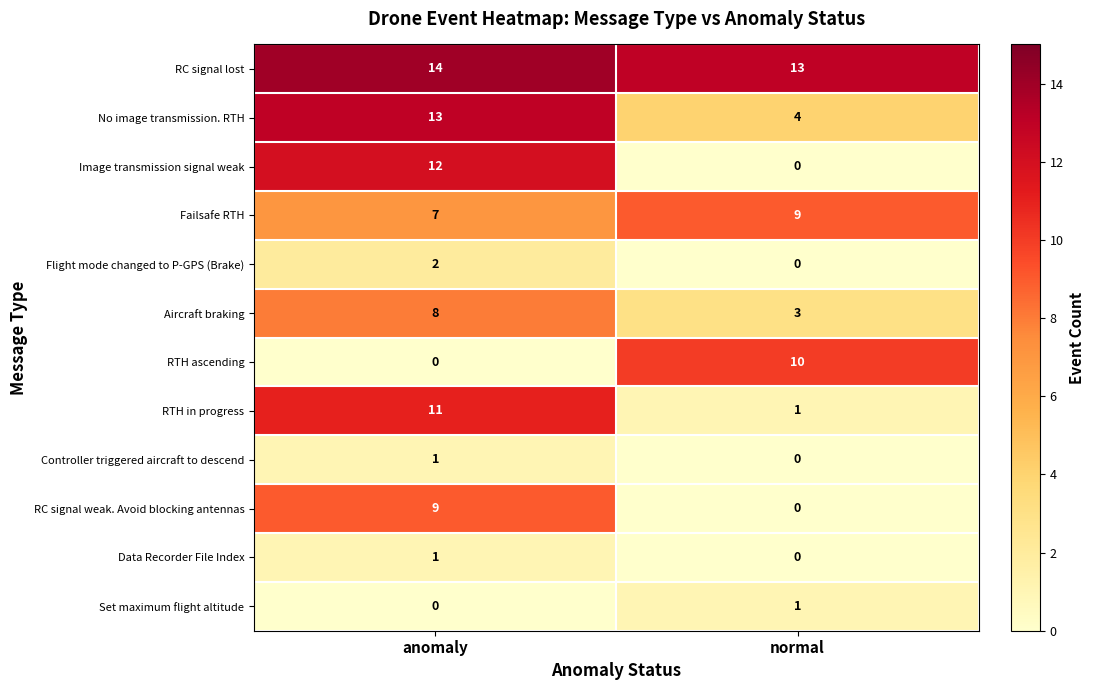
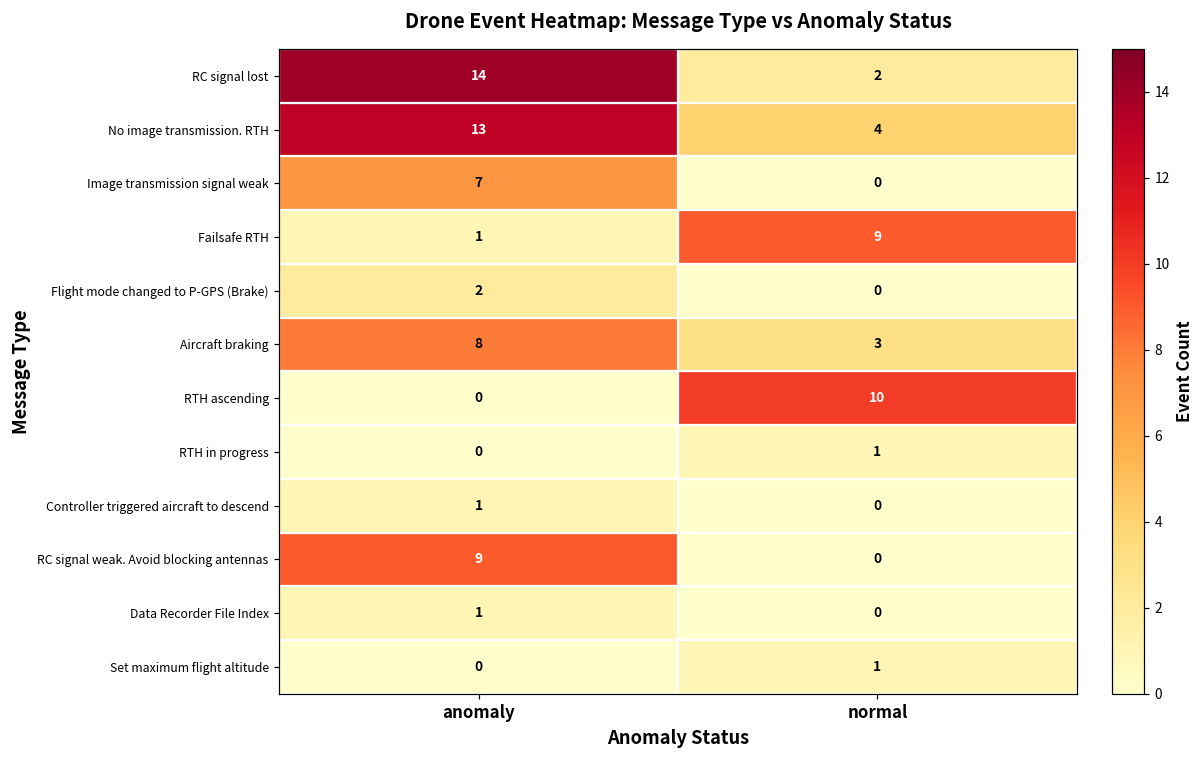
RC signal lost, normal: 13 -> 2
Image transmission signal weak, anomaly: 12 -> 7
Failsafe RTH, anomaly: 7 -> 1
RTH in progress, anomaly: 11 -> 0
